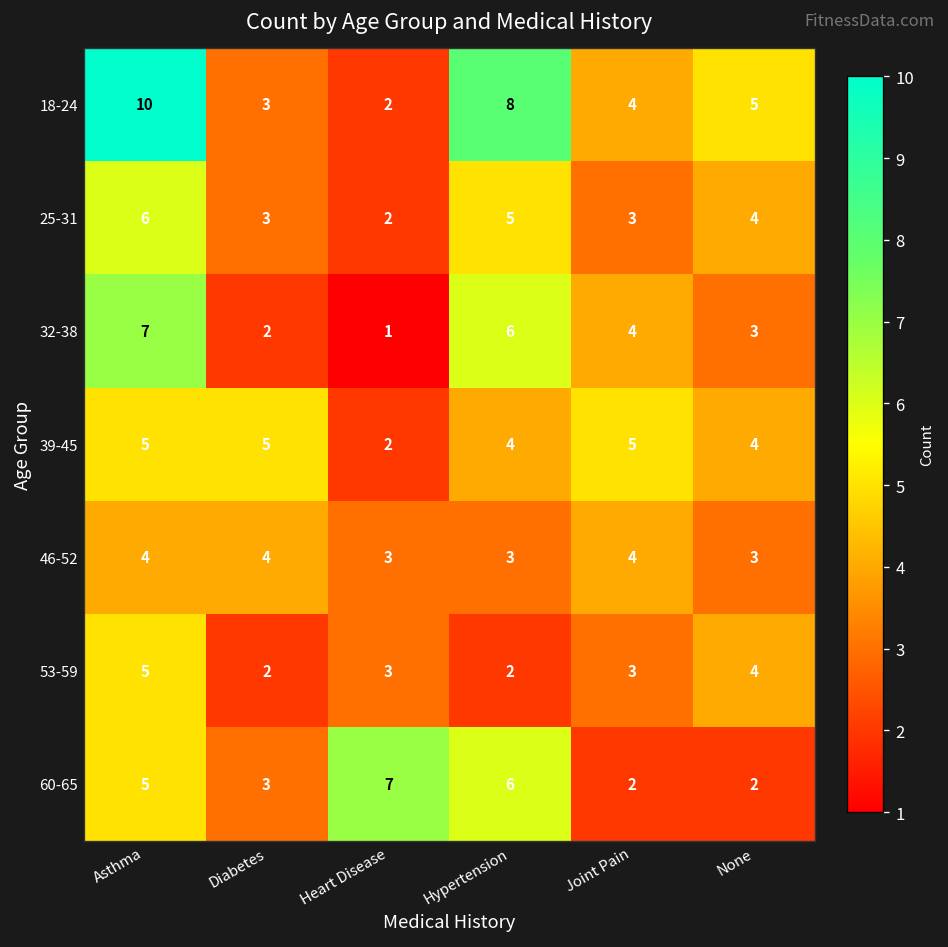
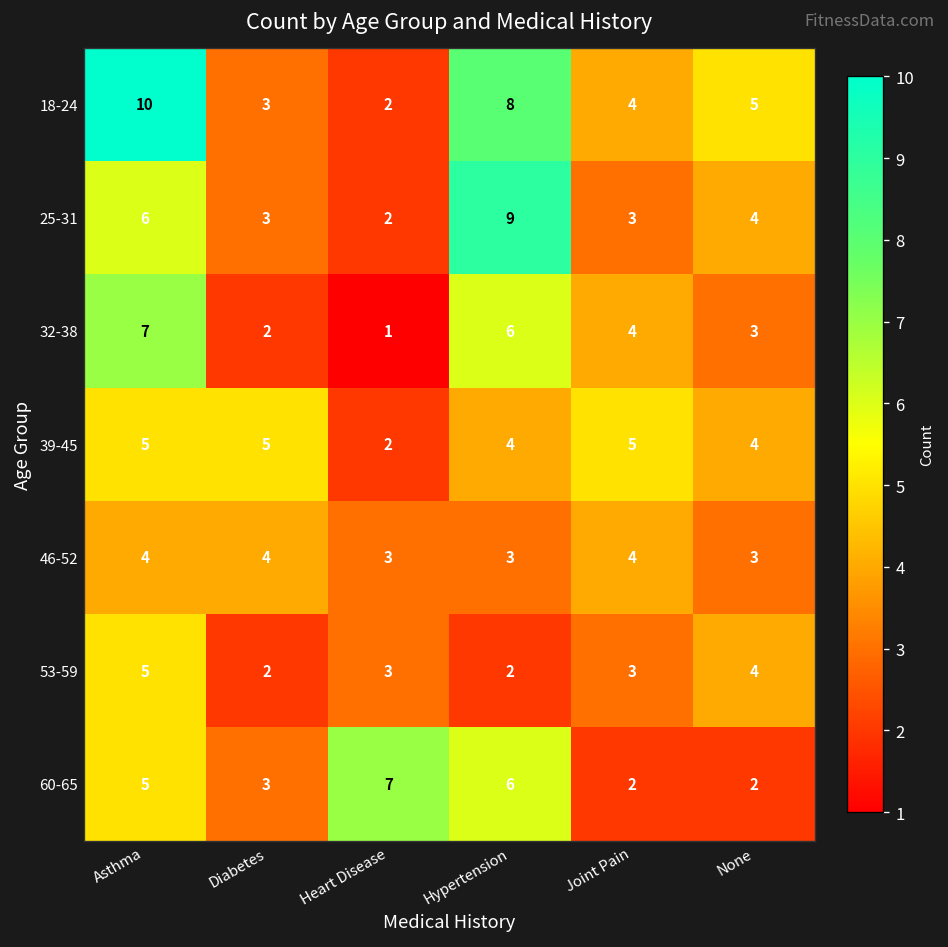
25-31, Hypertension: 5 -> 9
